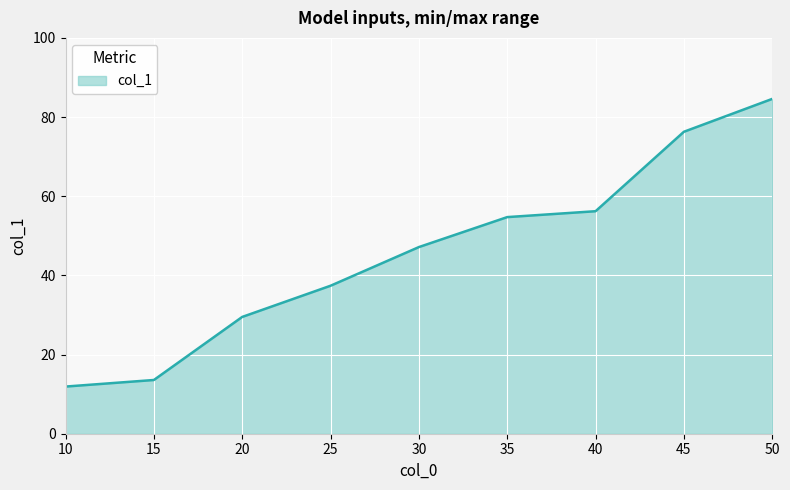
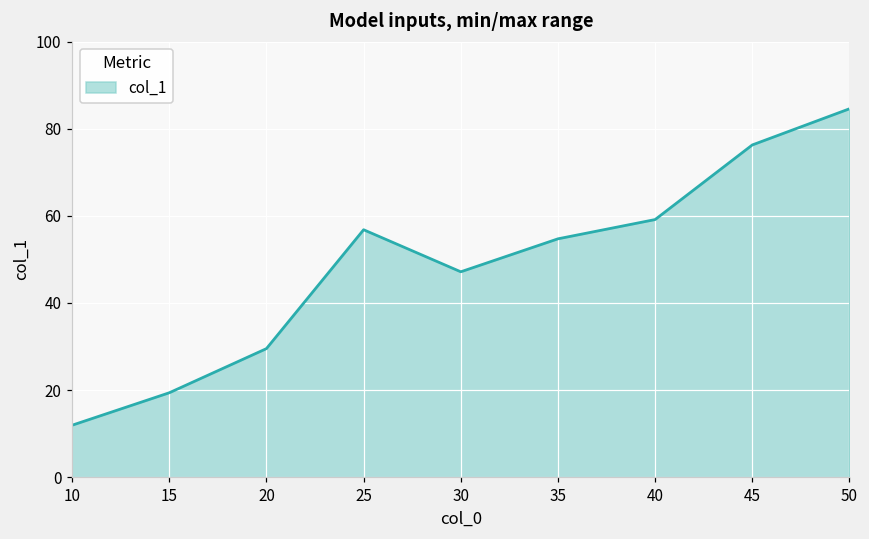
15: 14 -> 19
25: 37 -> 57
40: 56 -> 59
